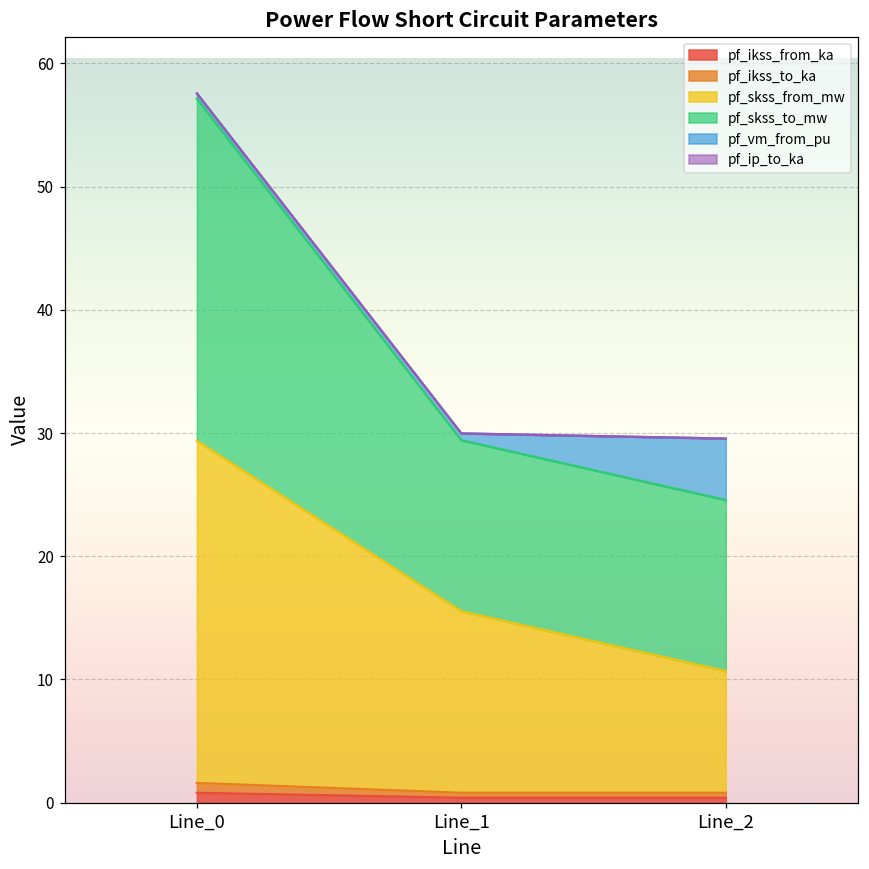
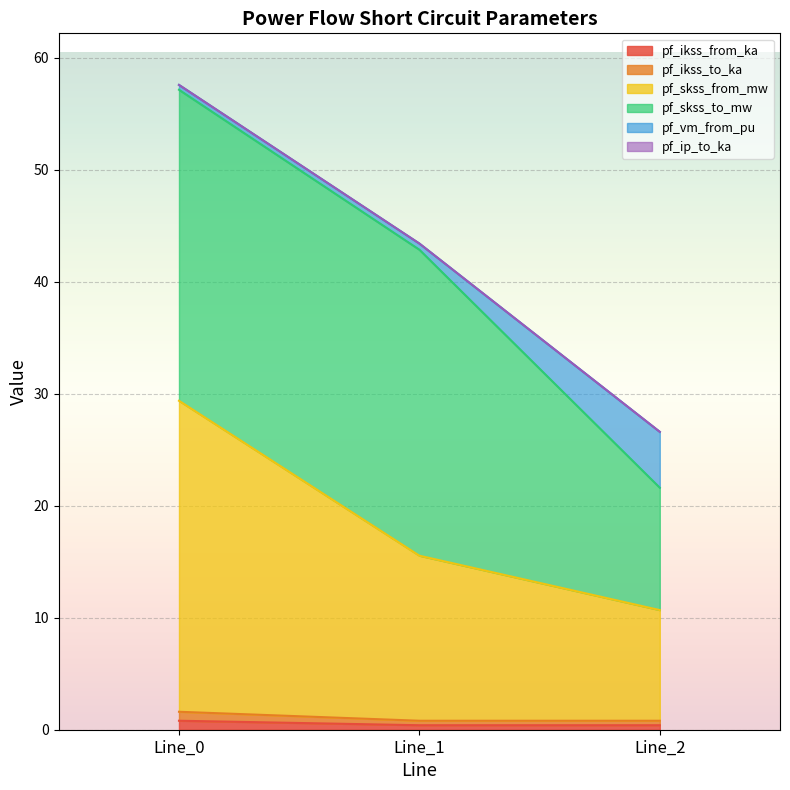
pf_skss_to_mw, Line_1: 13.9 -> 27.3
pf_skss_to_mw, Line_2: 13.9 -> 10.9
